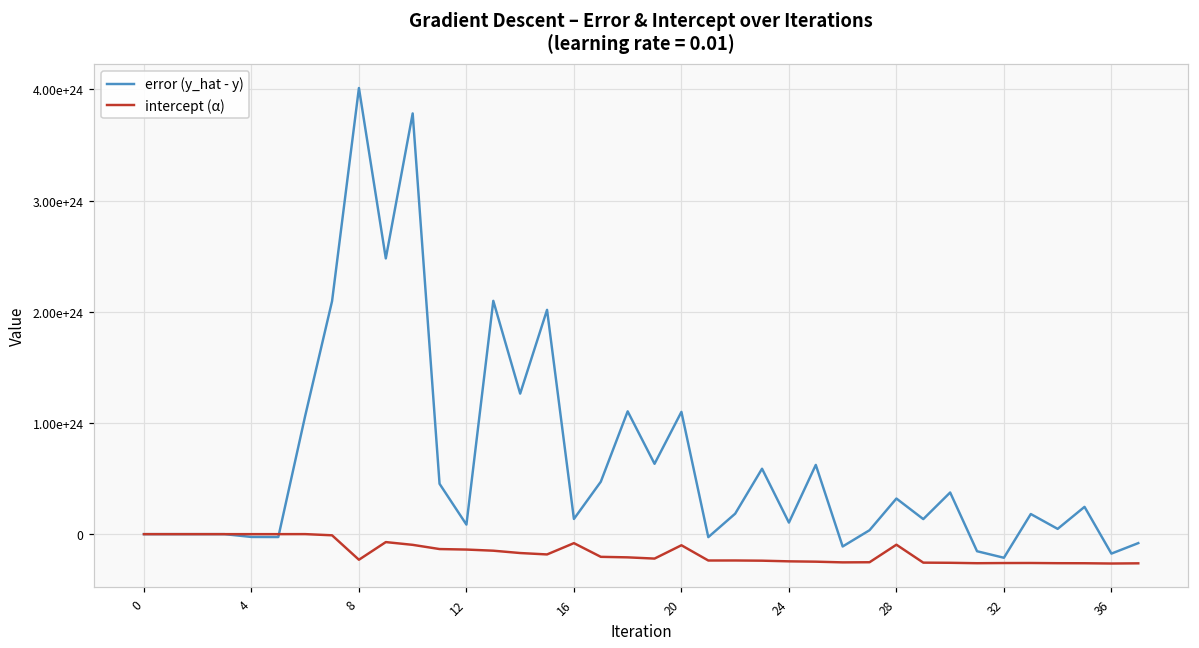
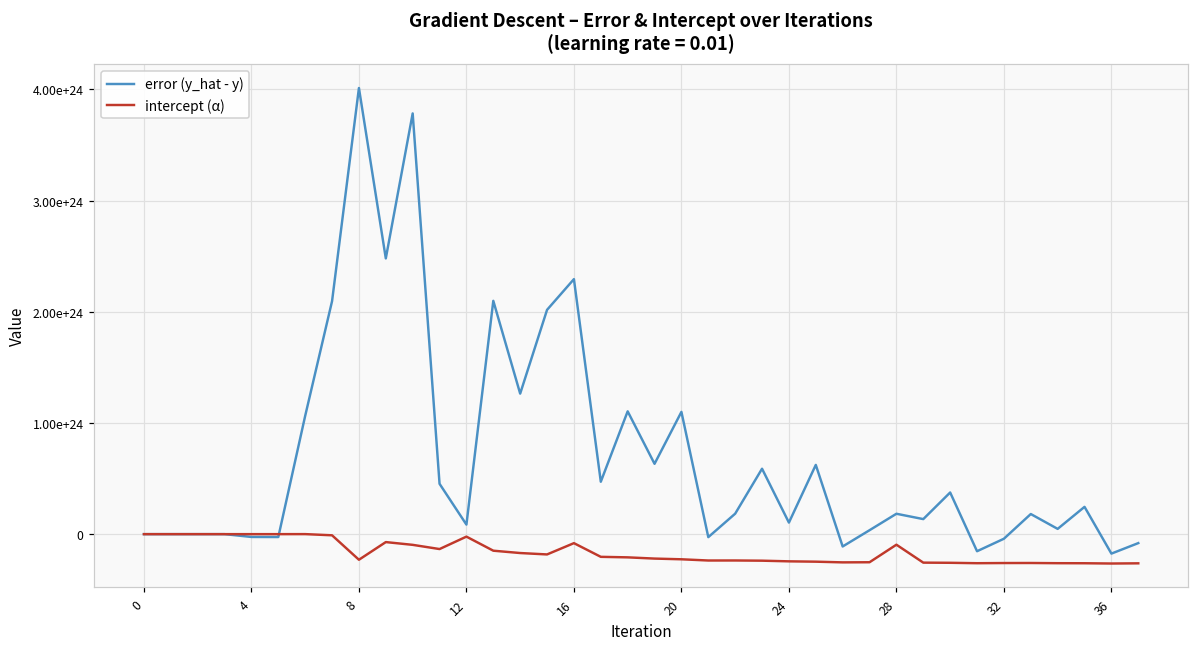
intercept (α), 12: -140000000000000000000000 -> -20000000000000000000000
error (y_hat - y), 16: 140000000000000000000000 -> 2290000000000000000000000
intercept (α), 20: -100000000000000000000000 -> -230000000000000000000000
error (y_hat - y), 28: 320000000000000000000000 -> 180000000000000000000000
error (y_hat - y), 32: -210000000000000000000000 -> -40000000000000000000000
